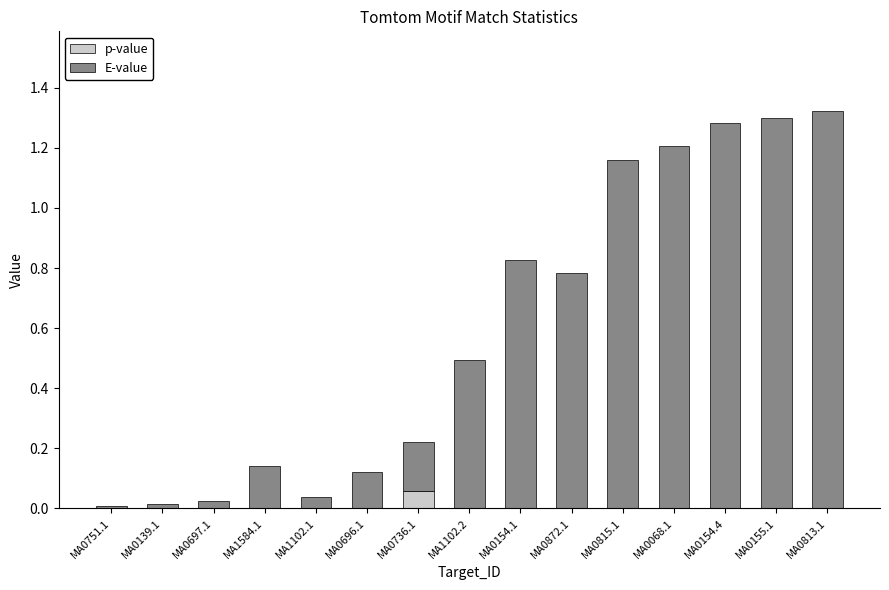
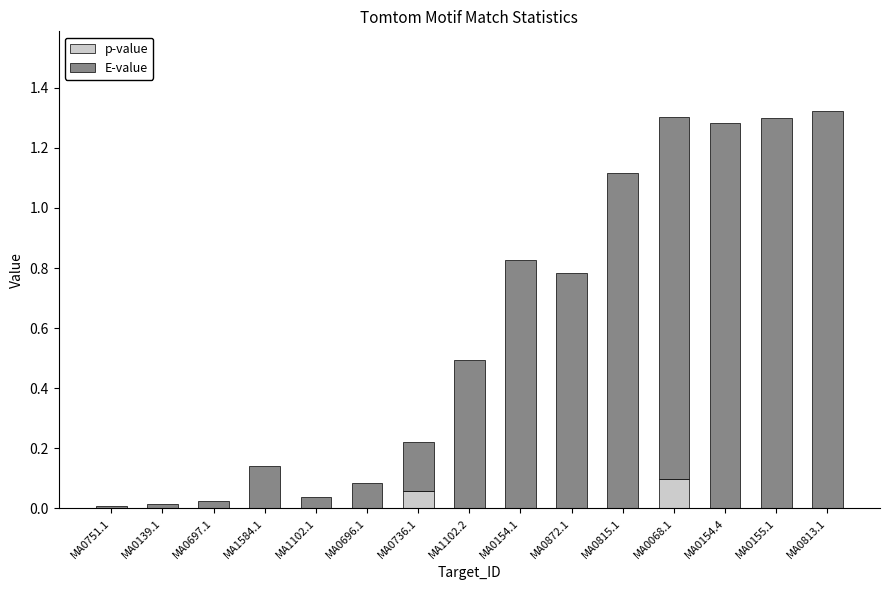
E-value, MA0696.1: 0.12 -> 0.08
E-value, MA0815.1: 1.16 -> 1.12
p-value, MA0068.1: 0.00 -> 0.10
